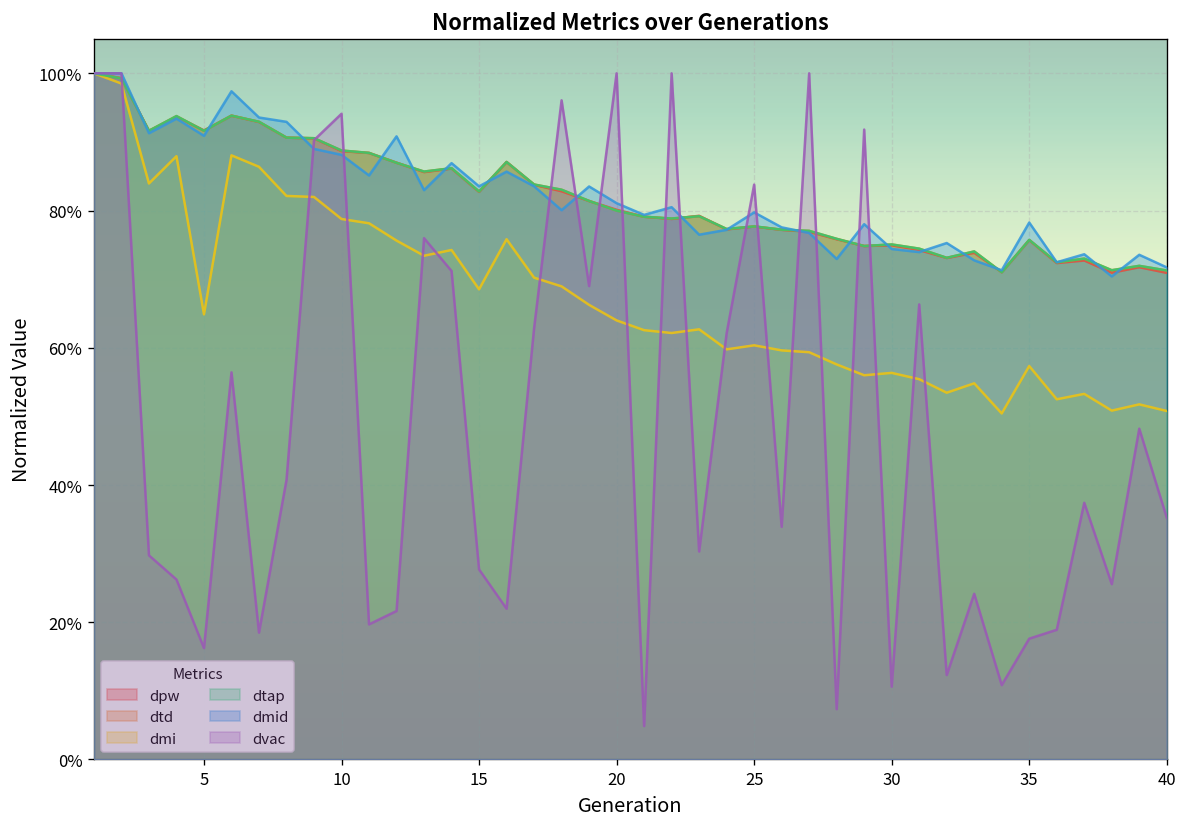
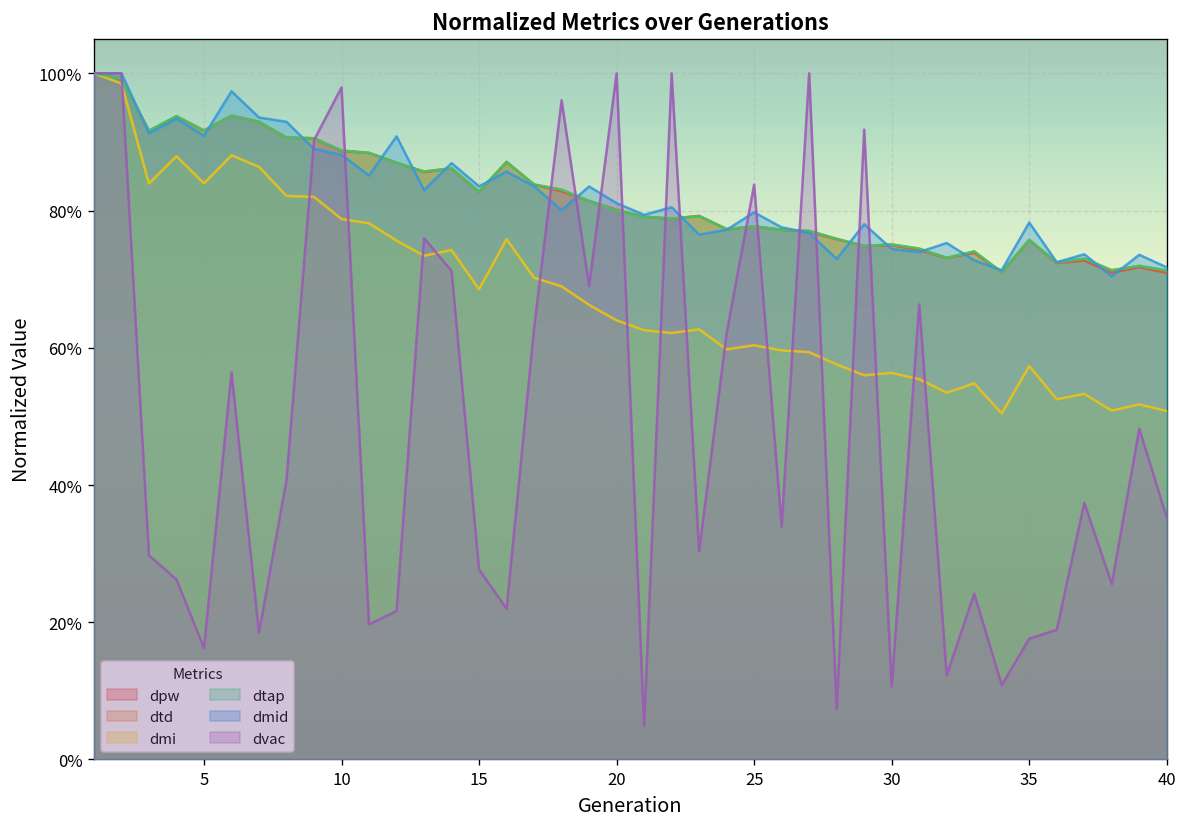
dmi, 5: 65% -> 84%
dvac, 10: 94% -> 98%
